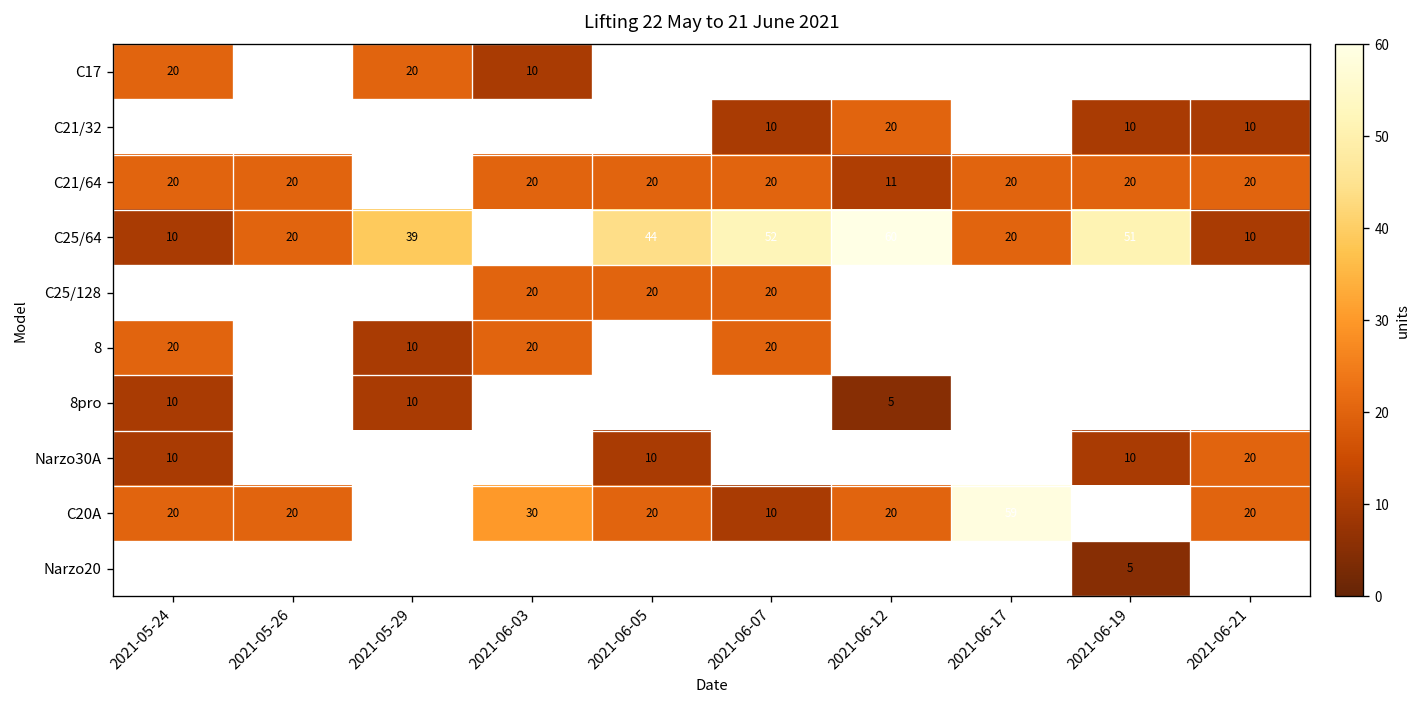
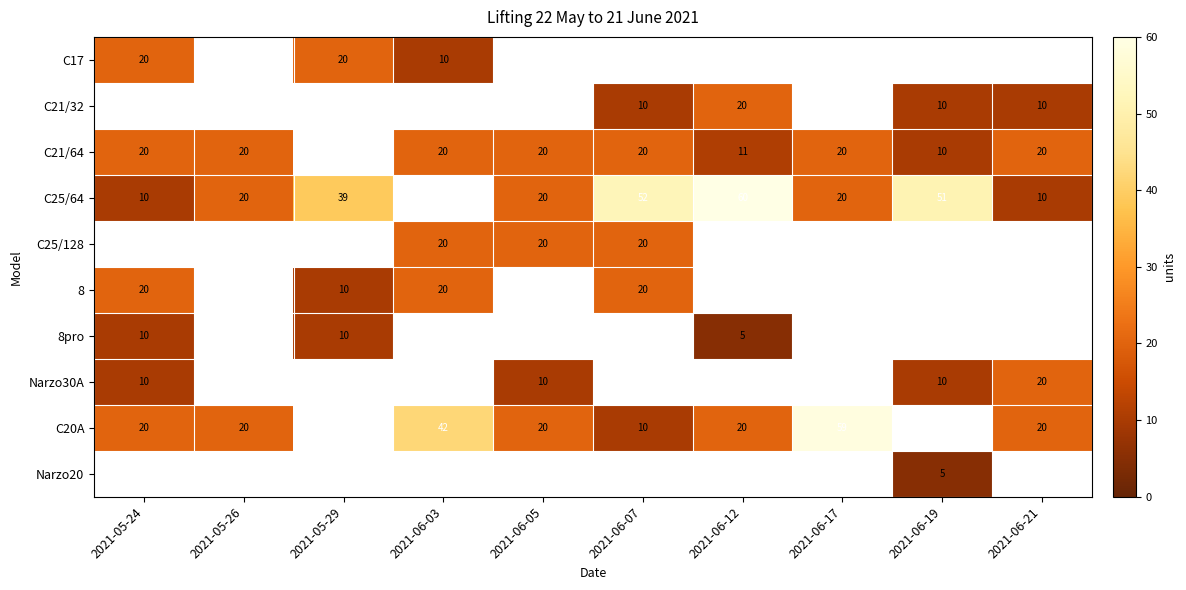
C21/64, 2021-06-19: 20 -> 10
C25/64, 2021-06-05: 44 -> 20
C20A, 2021-06-03: 30 -> 42
